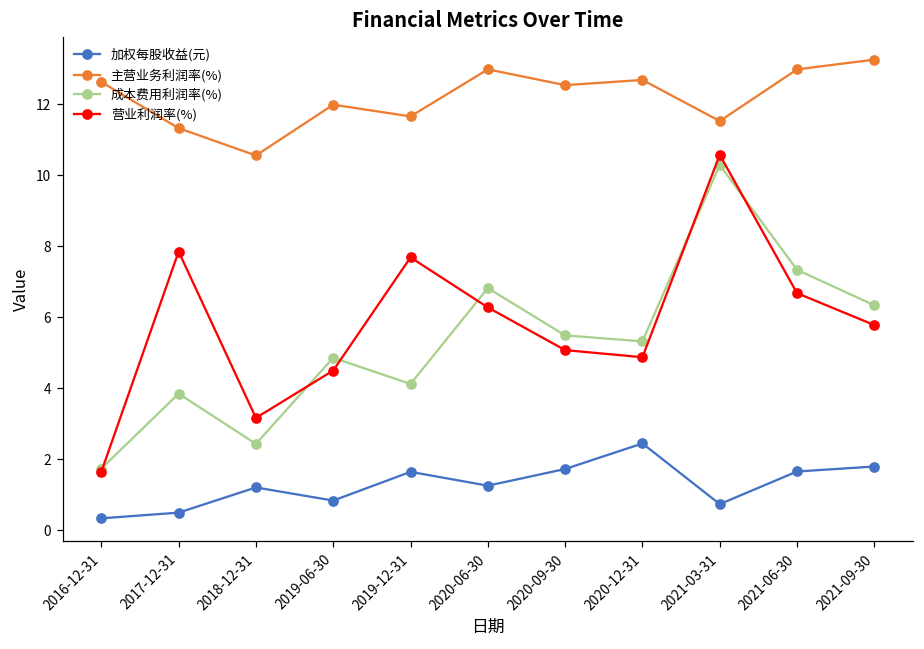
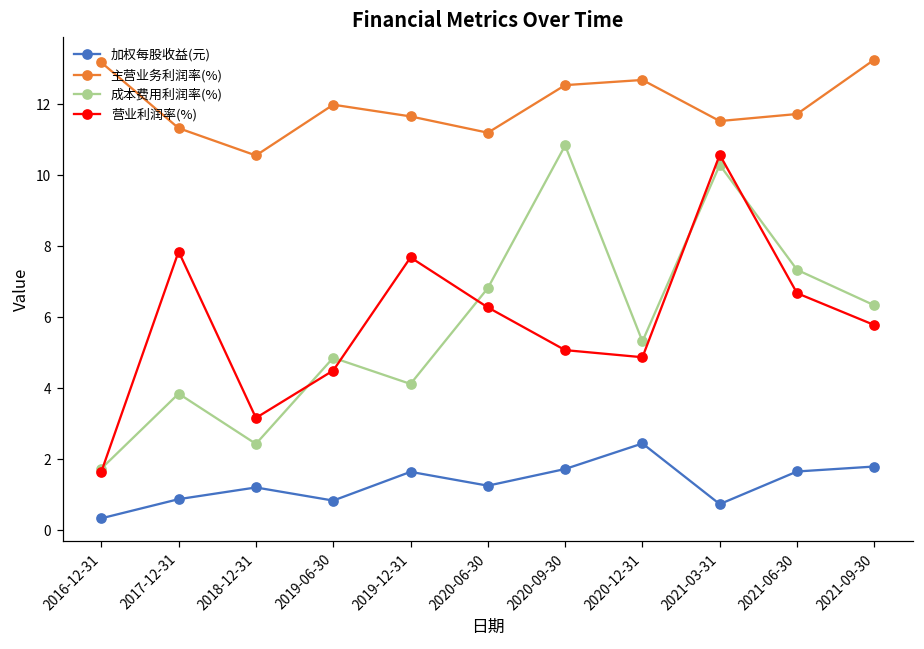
主营业务利润率(%), 2016-12-31: 12.6 -> 13.2
加权每股收益(元), 2017-12-31: 0.5 -> 0.9
主营业务利润率(%), 2020-06-30: 13.0 -> 11.2
成本费用利润率(%), 2020-09-30: 5.5 -> 10.8
主营业务利润率(%), 2021-06-30: 13.0 -> 11.7
